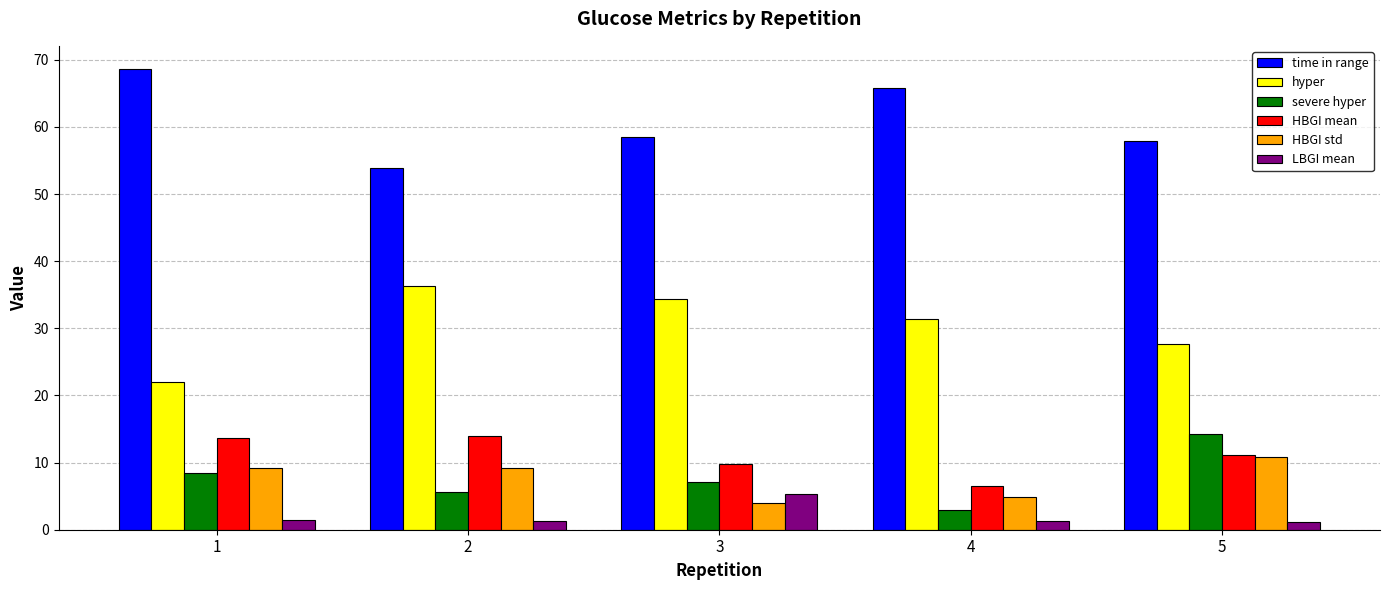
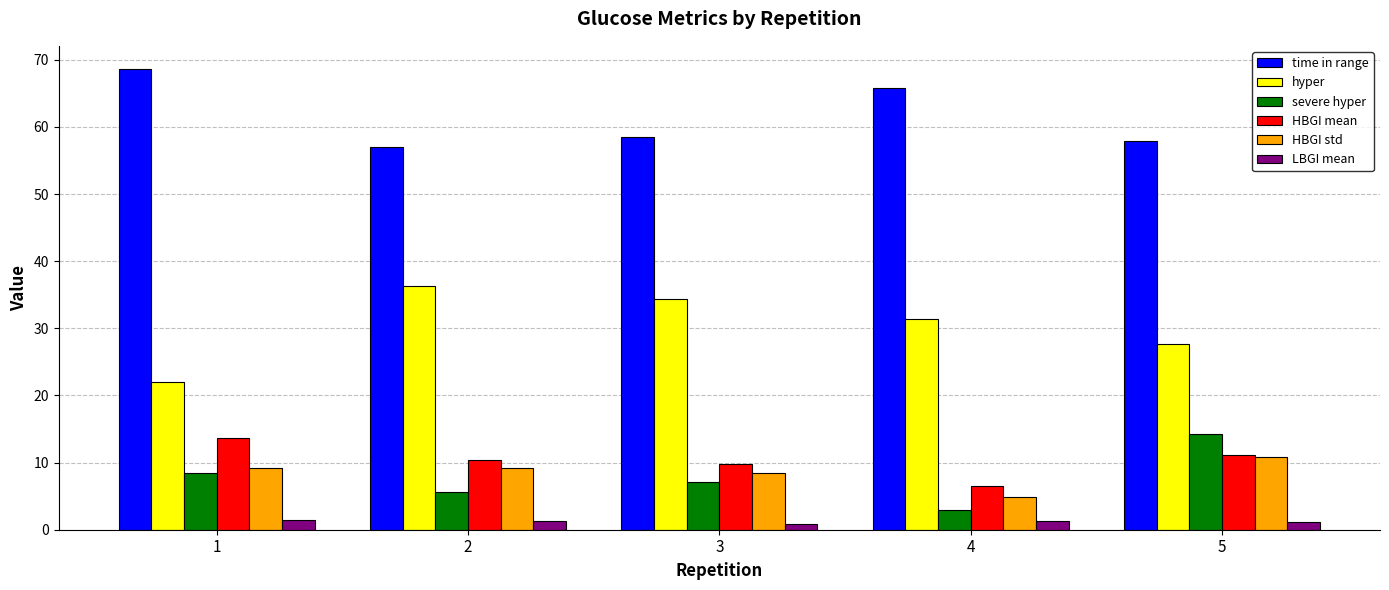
time in range, 2: 54 -> 57
HBGI mean, 2: 14 -> 10
HBGI std, 3: 4 -> 8
LBGI mean, 3: 5 -> 1
